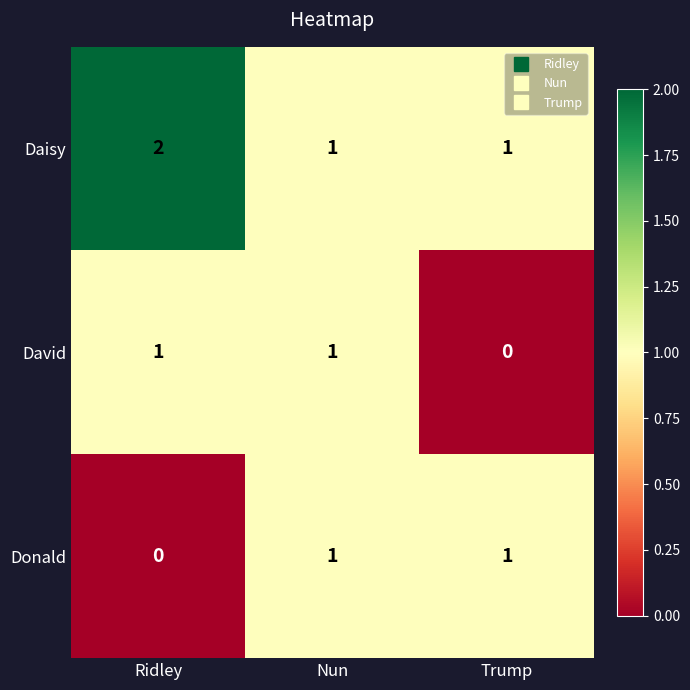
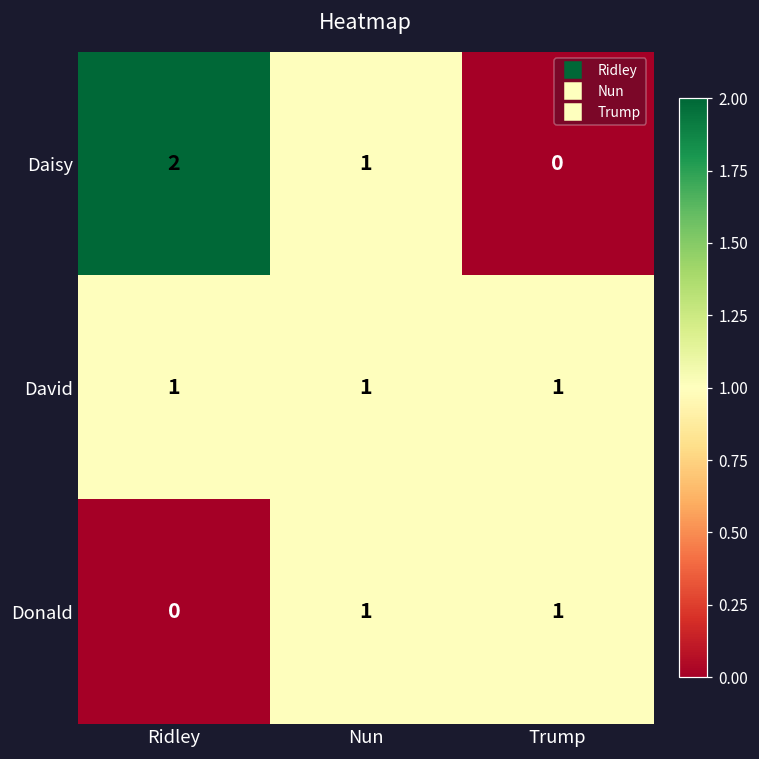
Daisy, Trump: 1 -> 0
David, Trump: 0 -> 1
